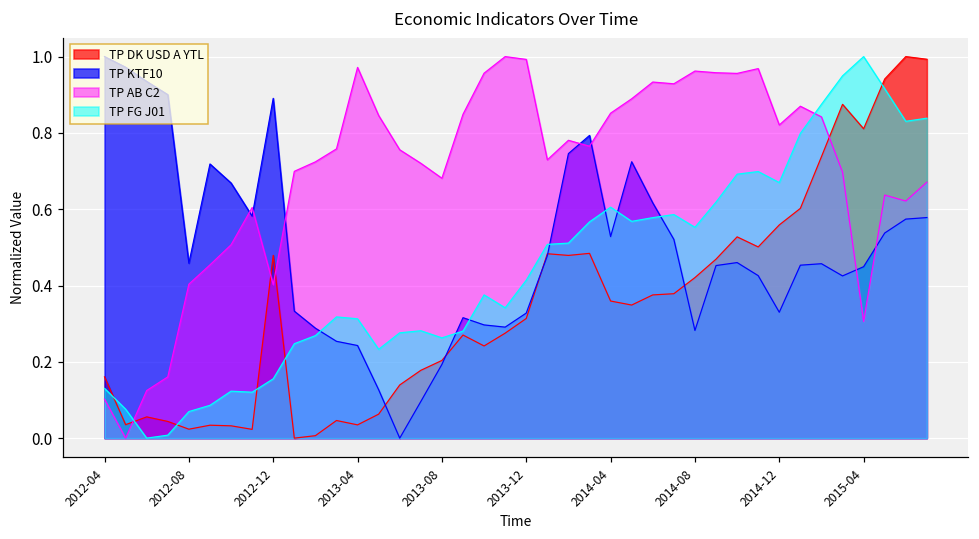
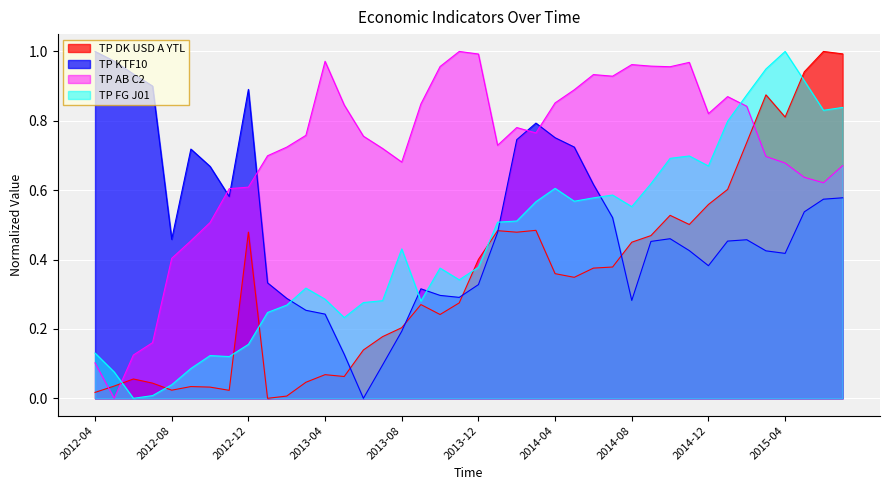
TP DK USD A YTL, 2012-04: 0.16 -> 0.02
TP FG J01, 2012-08: 0.07 -> 0.04
TP AB C2, 2012-12: 0.40 -> 0.61
TP DK USD A YTL, 2013-04: 0.03 -> 0.07
TP FG J01, 2013-04: 0.31 -> 0.29
TP FG J01, 2013-08: 0.26 -> 0.43
TP DK USD A YTL, 2013-12: 0.31 -> 0.40
TP FG J01, 2013-12: 0.41 -> 0.38
TP KTF10, 2014-04: 0.53 -> 0.75
TP DK USD A YTL, 2014-08: 0.42 -> 0.45
TP KTF10, 2014-12: 0.33 -> 0.38
TP KTF10, 2015-04: 0.45 -> 0.42
TP AB C2, 2015-04: 0.31 -> 0.68
